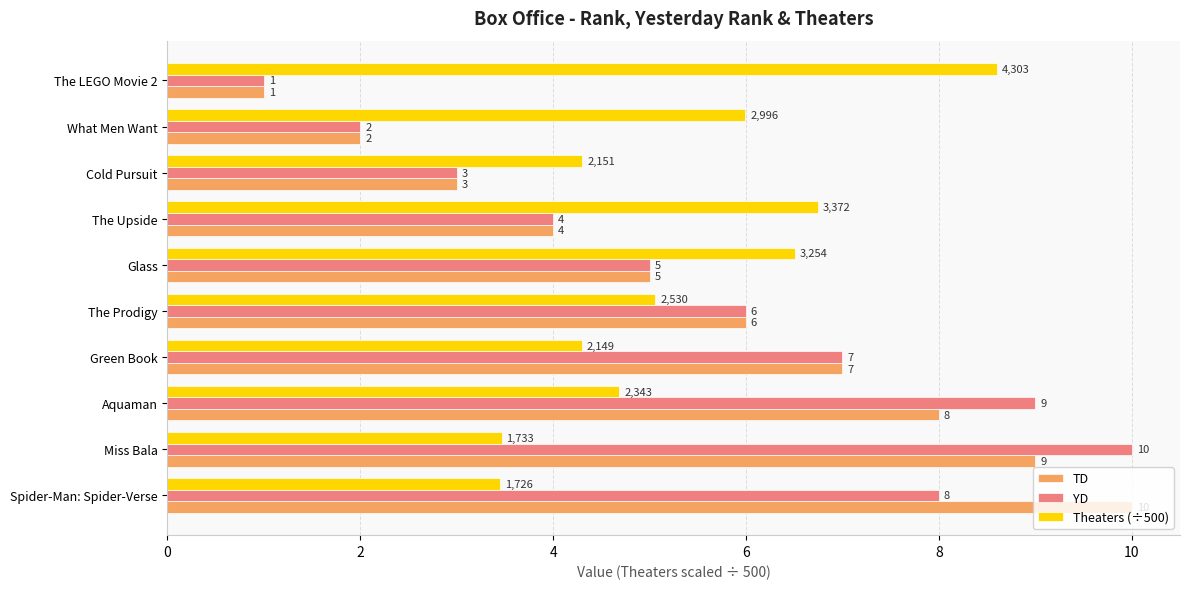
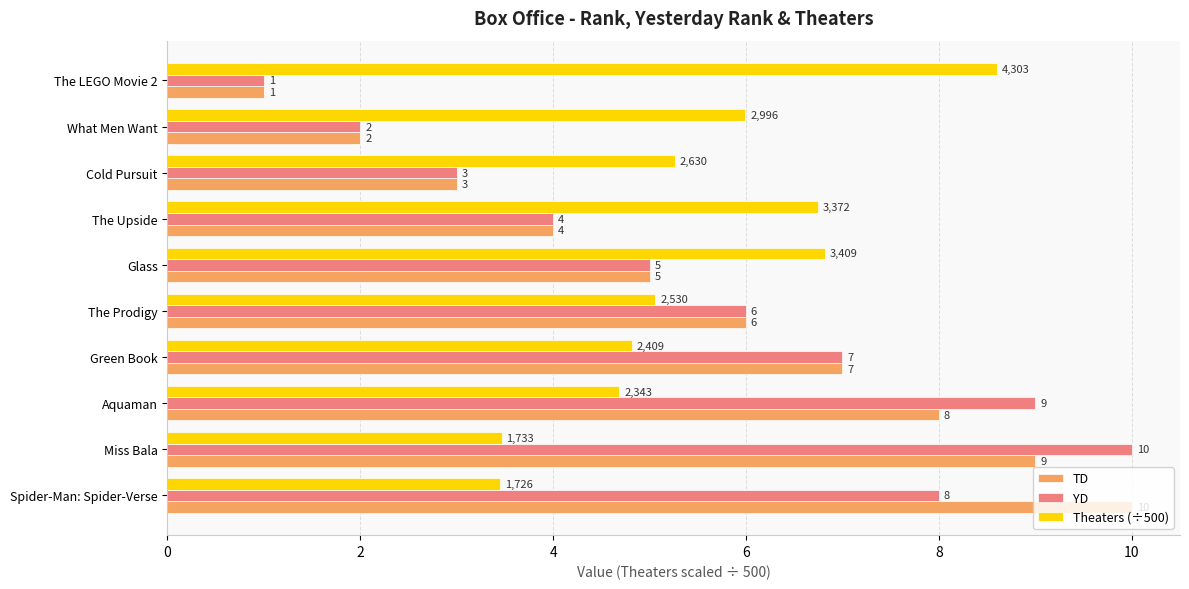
Theaters (÷500), Cold Pursuit: 2,151 -> 2,630
Theaters (÷500), Glass: 3,254 -> 3,409
Theaters (÷500), Green Book: 2,149 -> 2,409
